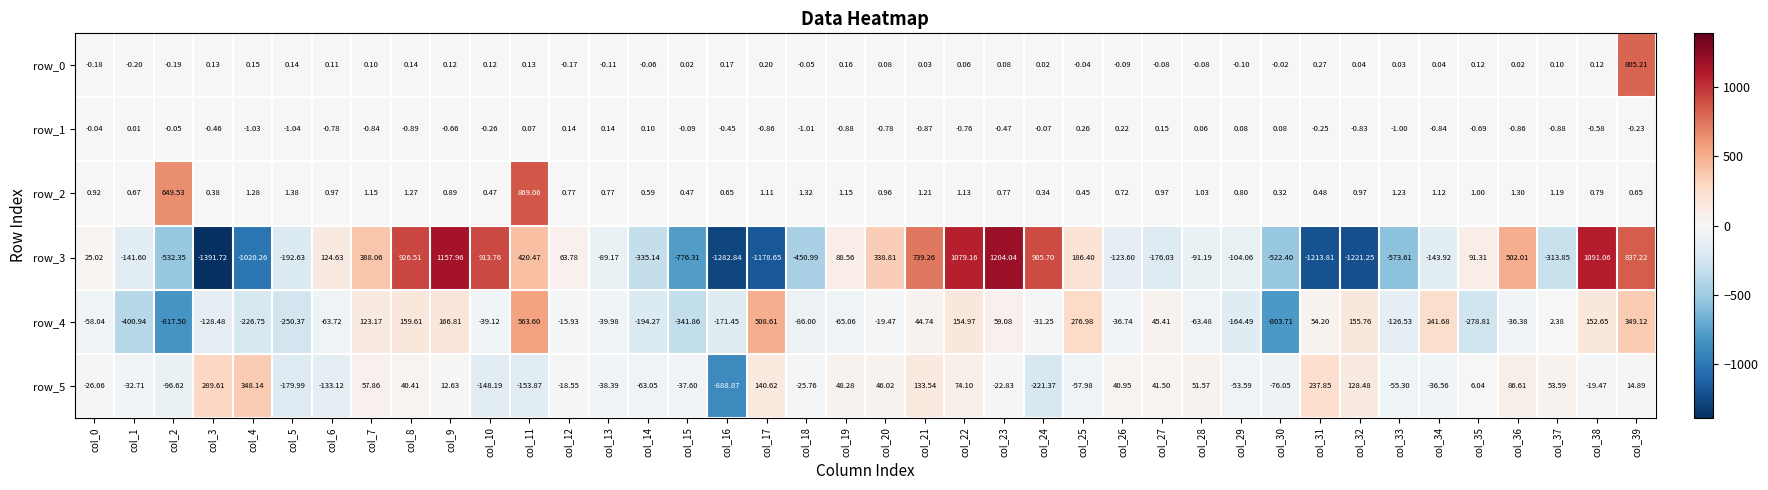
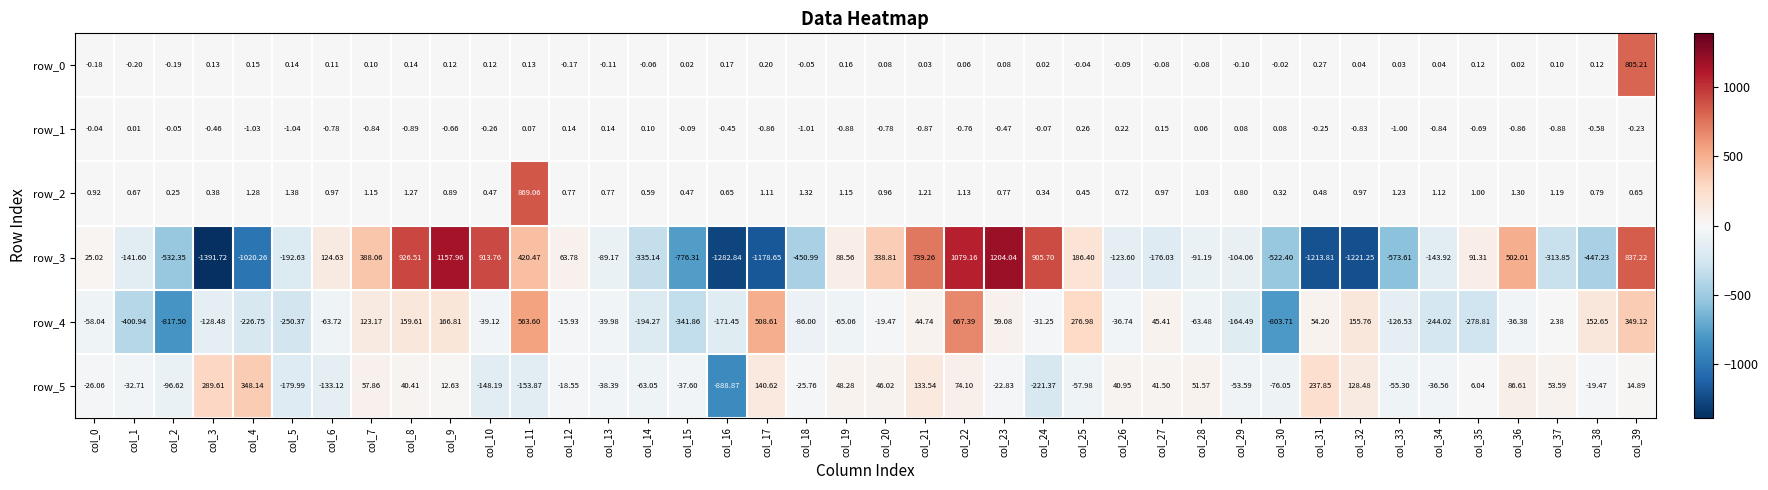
row_2, col_2: 649.53 -> 0.25
row_3, col_38: 1091.06 -> -447.23
row_4, col_22: 154.97 -> 667.39
row_4, col_34: 241.68 -> -244.02
